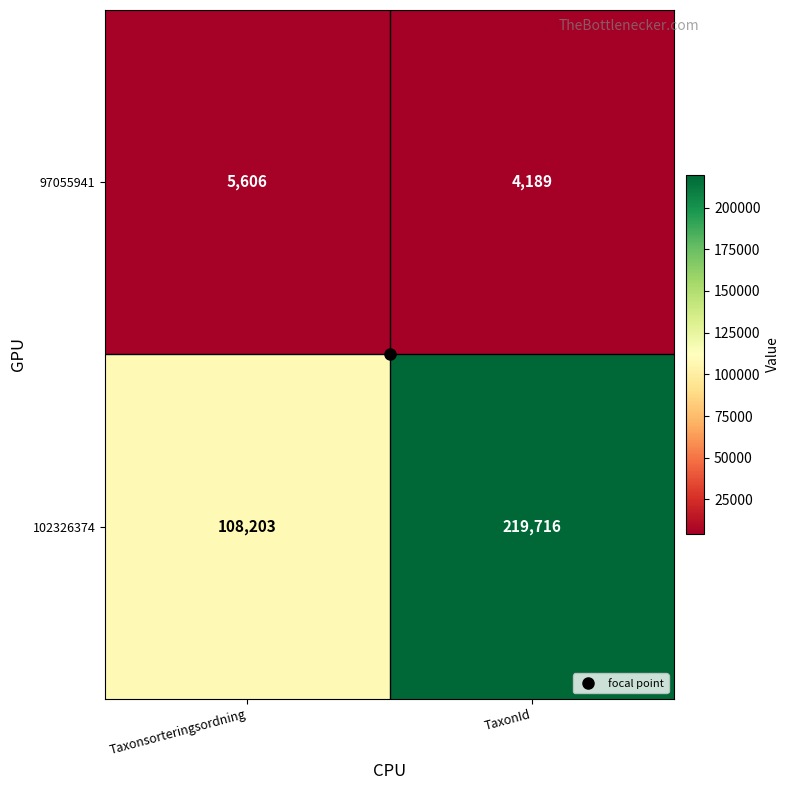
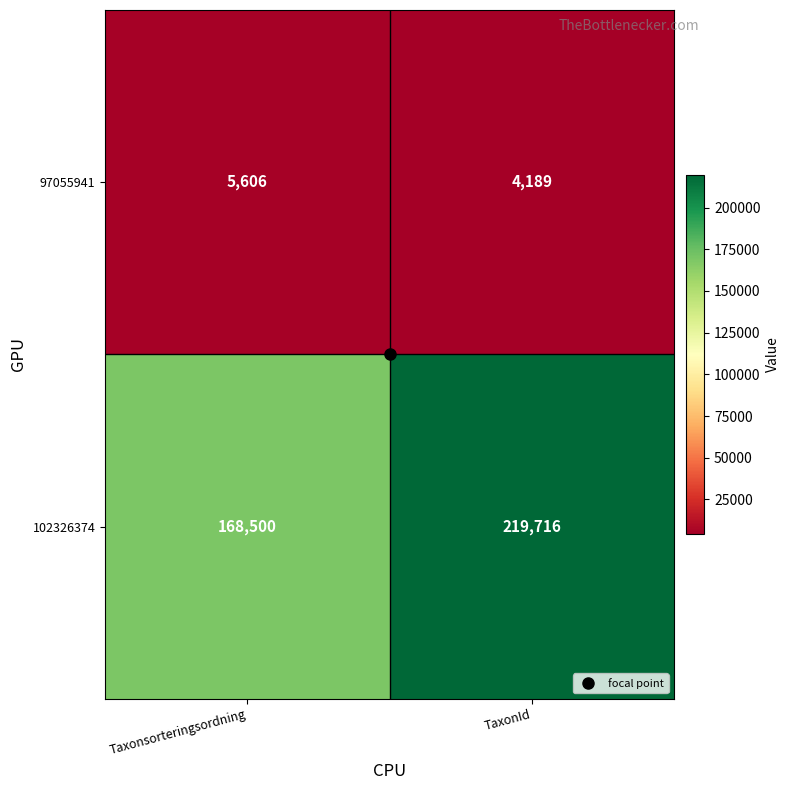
102326374, Taxonsorteringsordning: 108,203 -> 168,500
